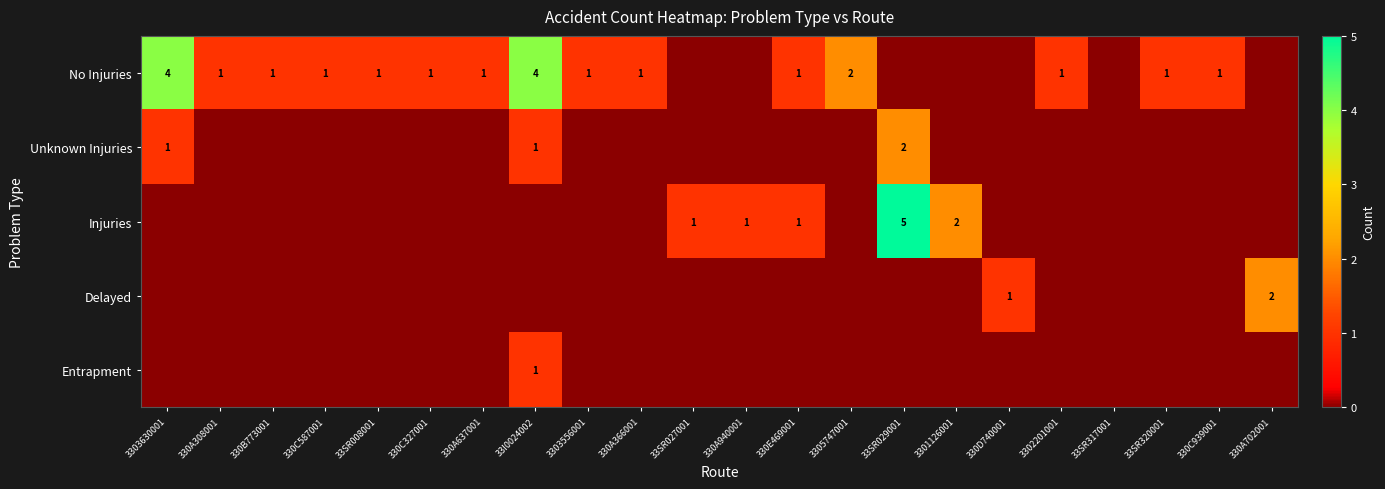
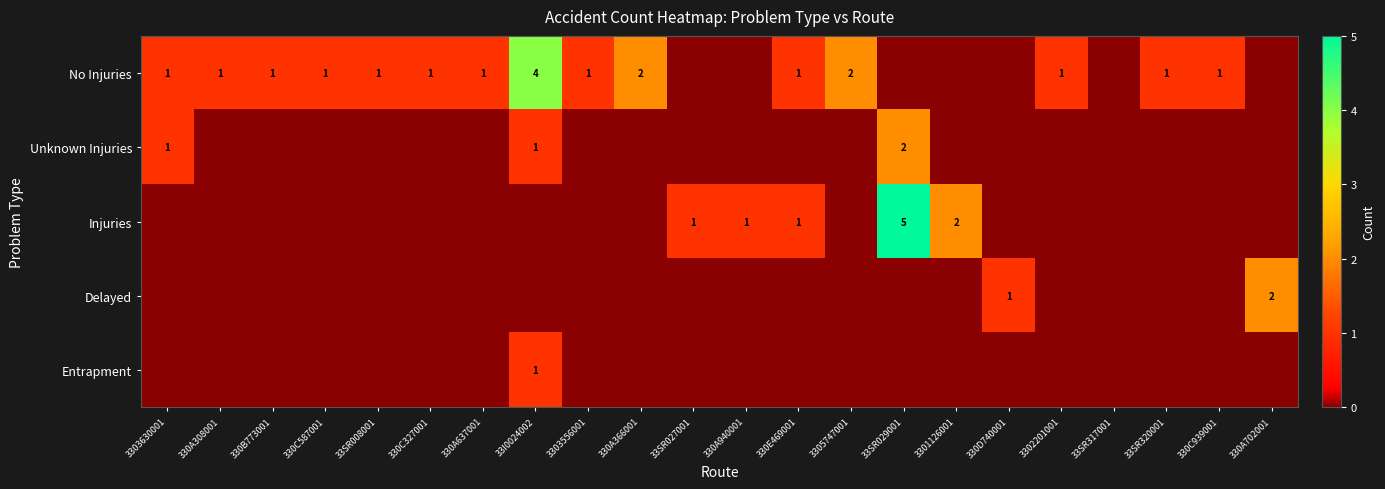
No Injuries, 3303630001: 4 -> 1
No Injuries, 330A366001: 1 -> 2
